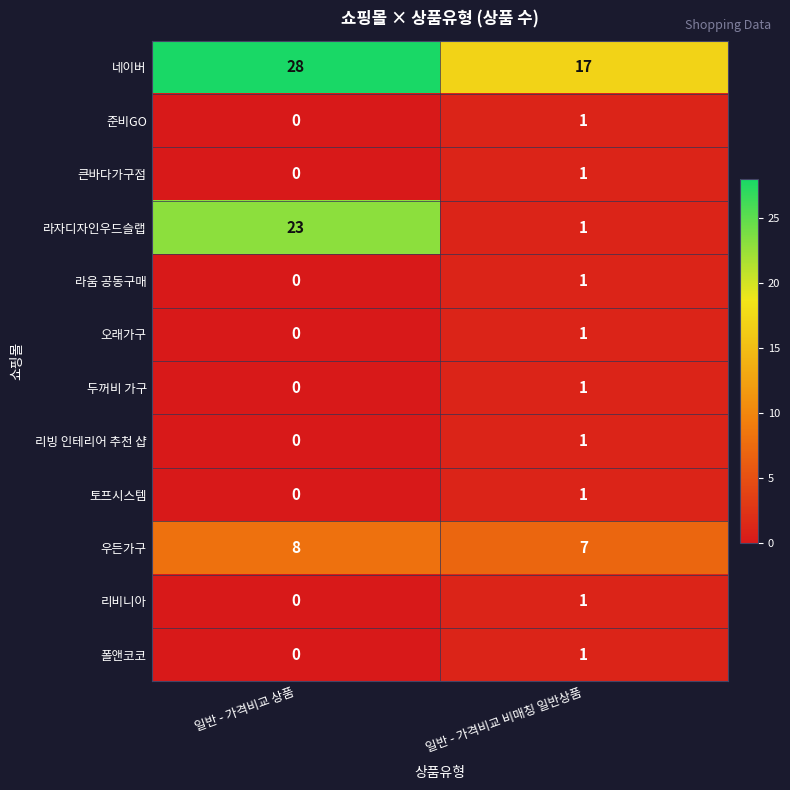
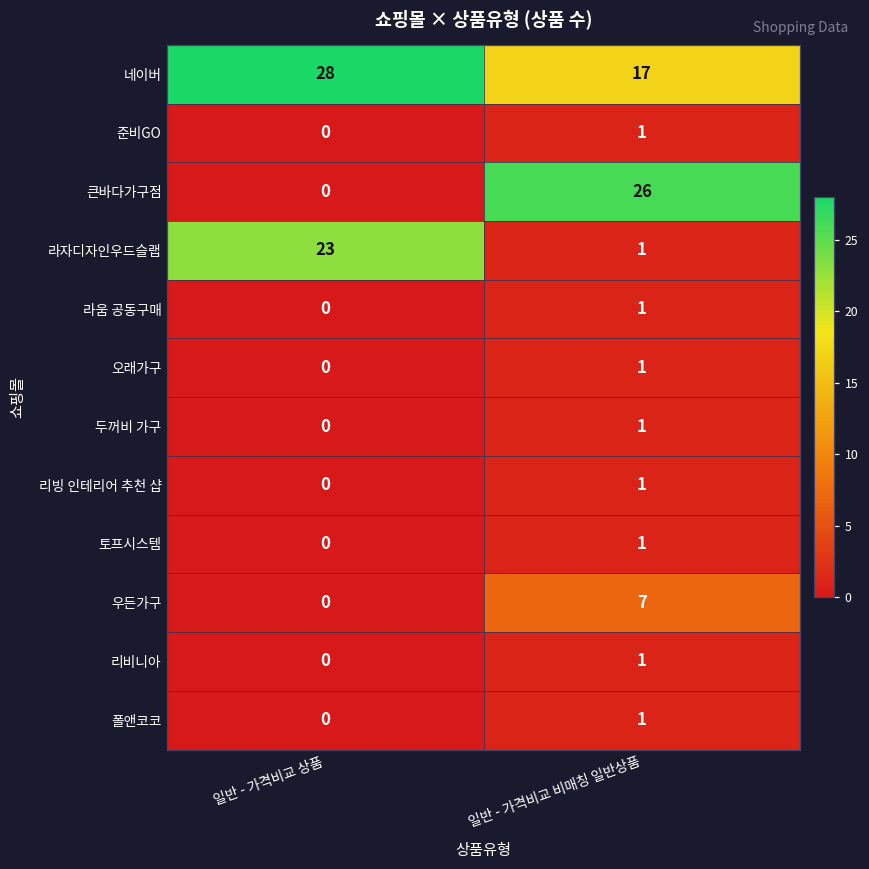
큰바다가구점, 일반 - 가격비교 비매칭 일반상품: 1 -> 26
우든가구, 일반 - 가격비교 상품: 8 -> 0
